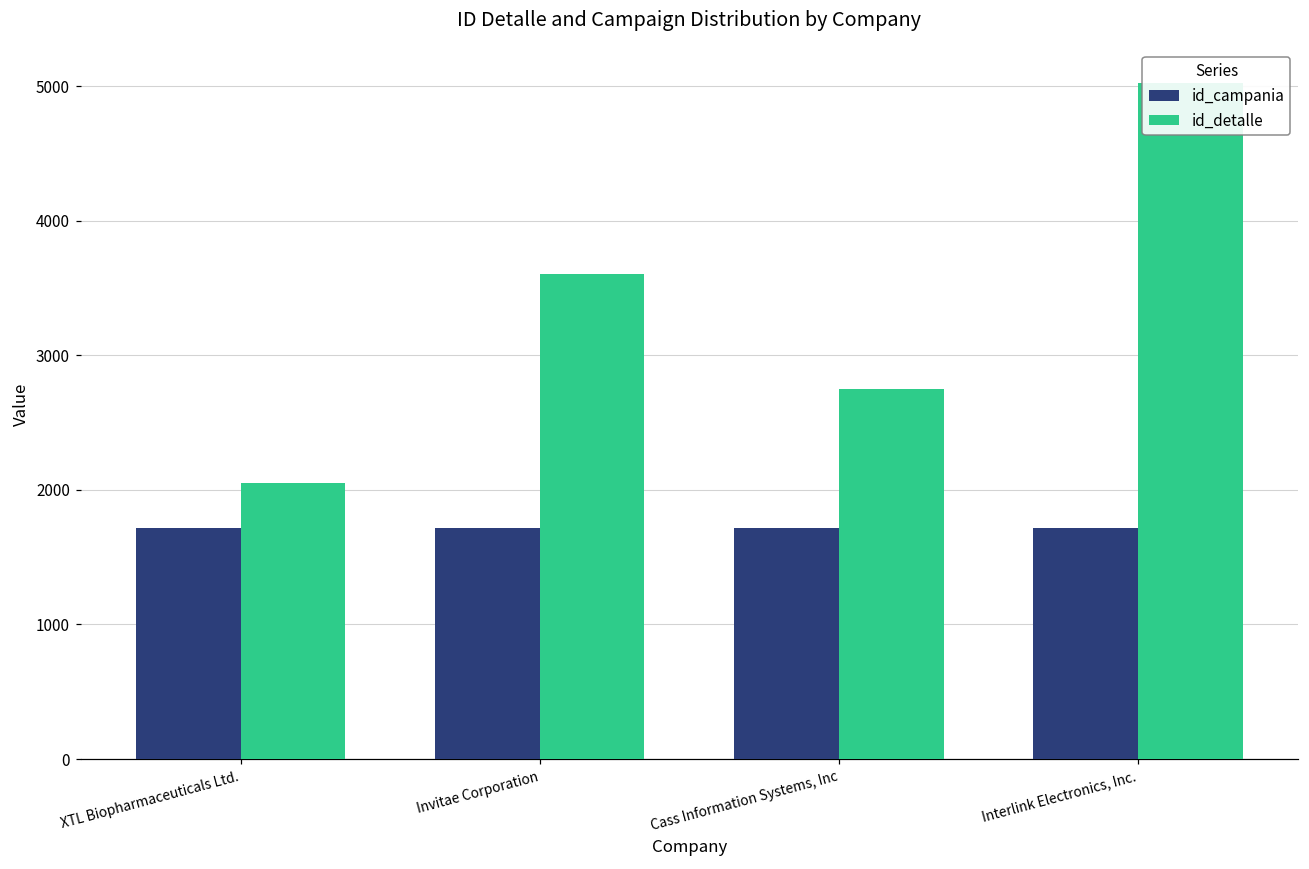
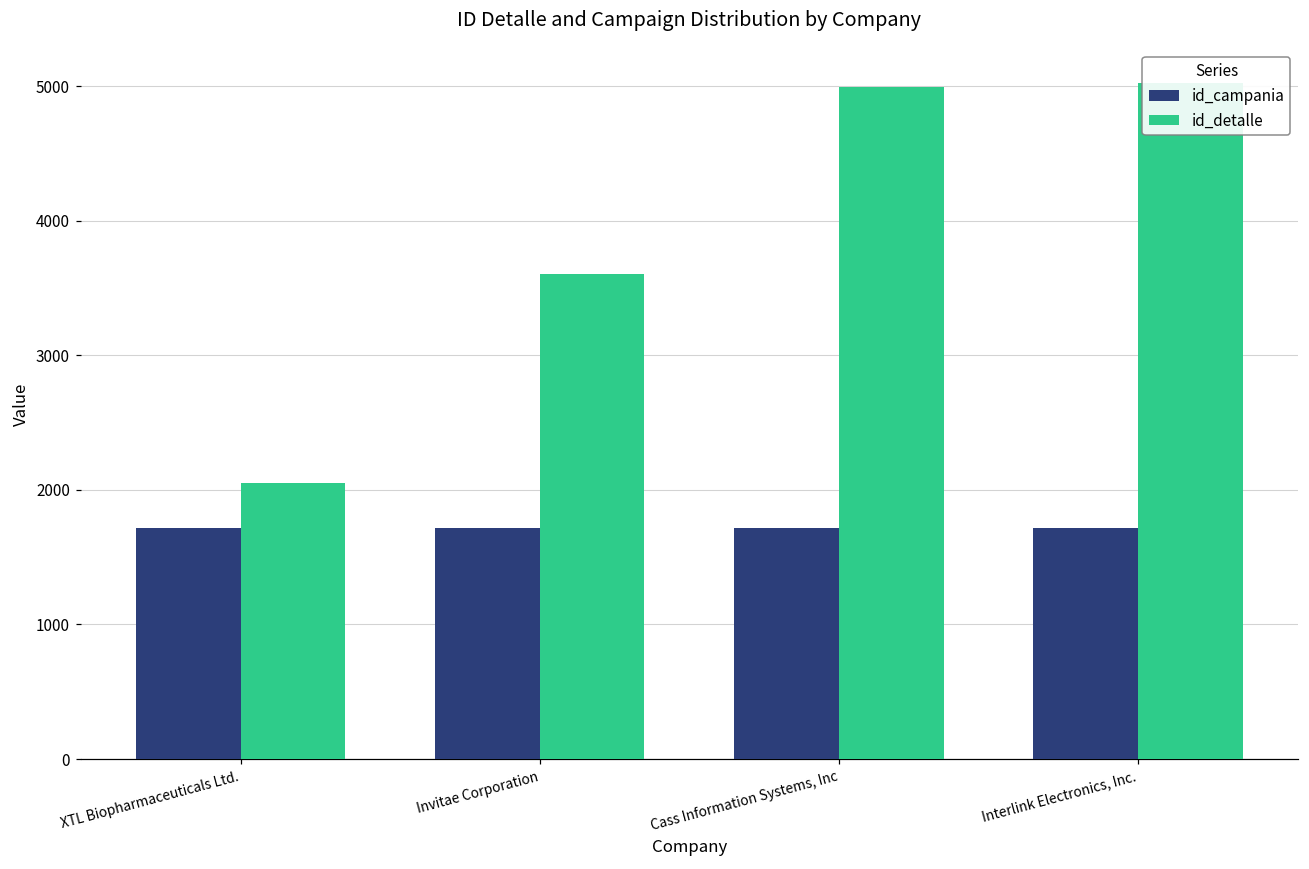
id_detalle, Cass Information Systems, Inc: 2750 -> 5000
